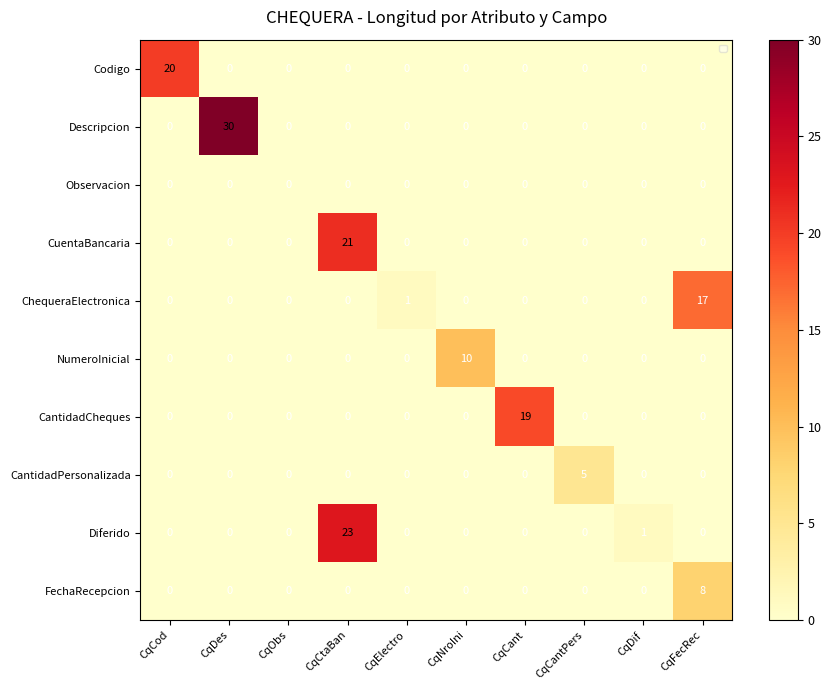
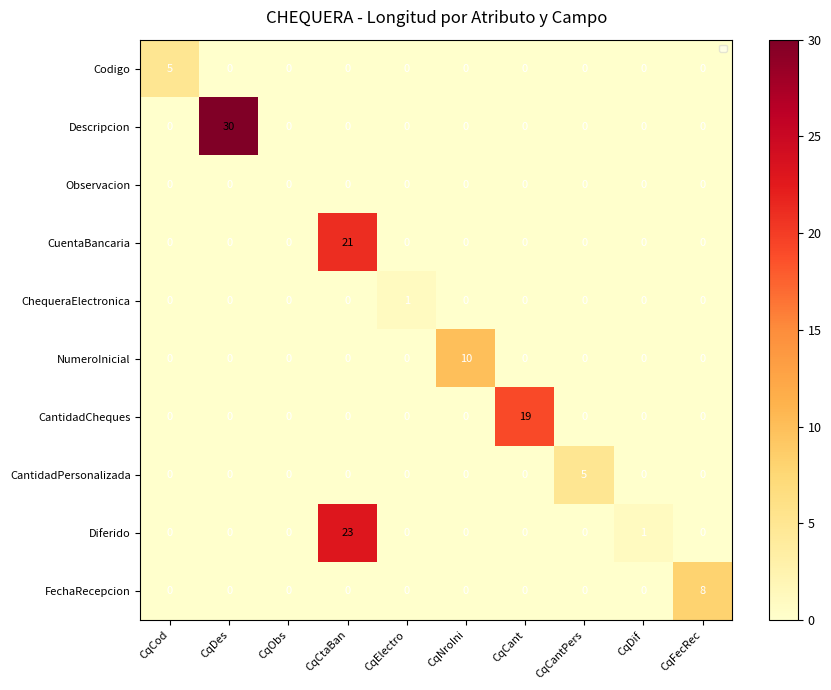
Codigo, CqCod: 20 -> 5
ChequeraElectronica, CqFecRec: 17 -> 0
